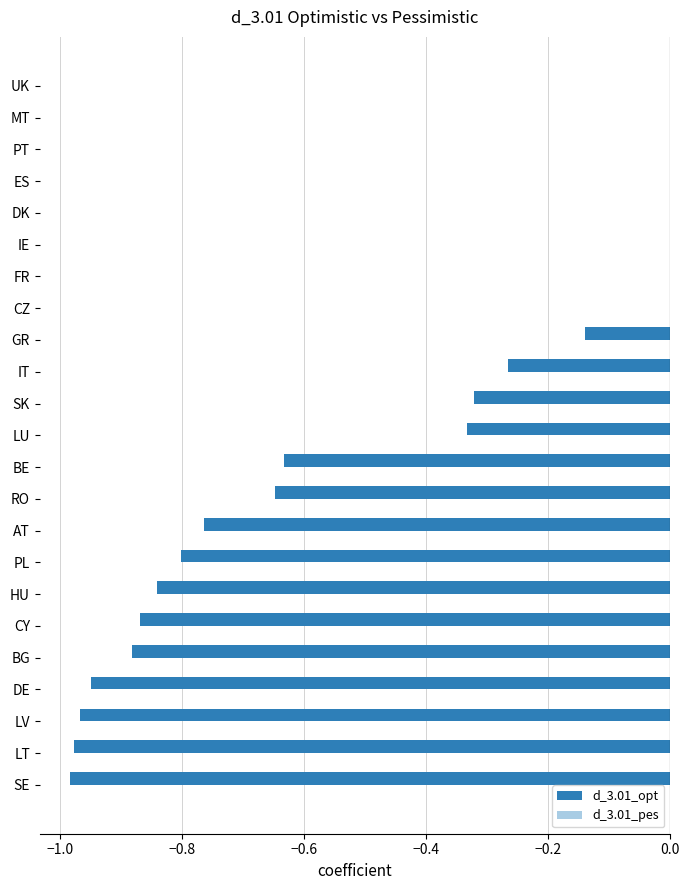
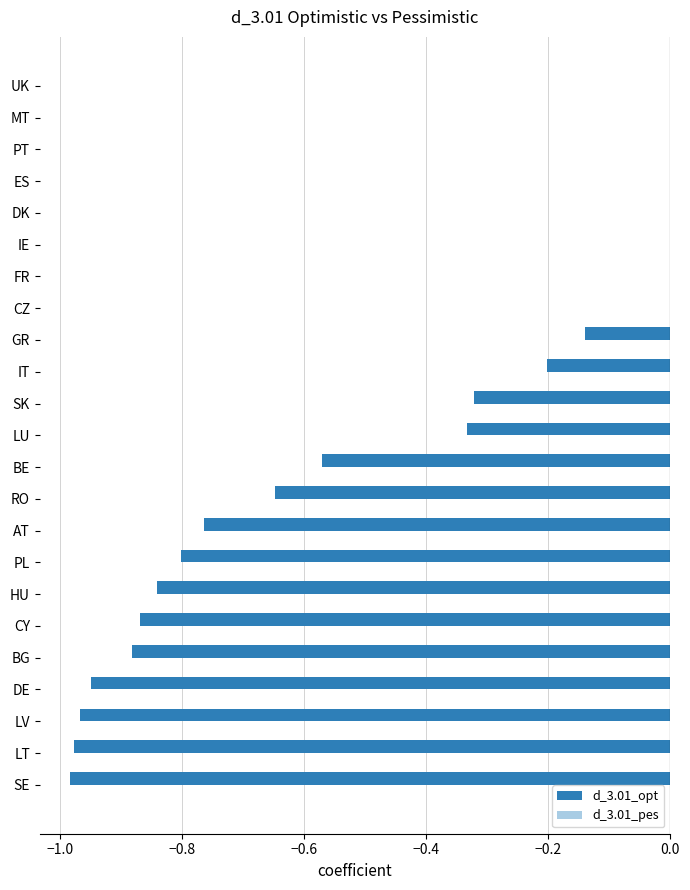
d_3.01_opt, IT: -0.27 -> -0.20
d_3.01_opt, BE: -0.63 -> -0.57
